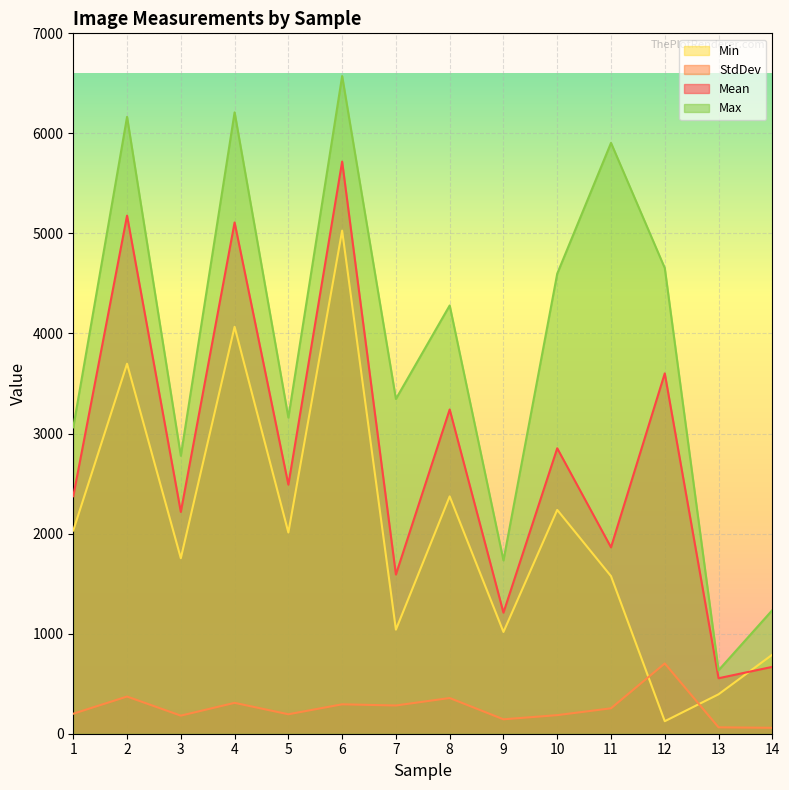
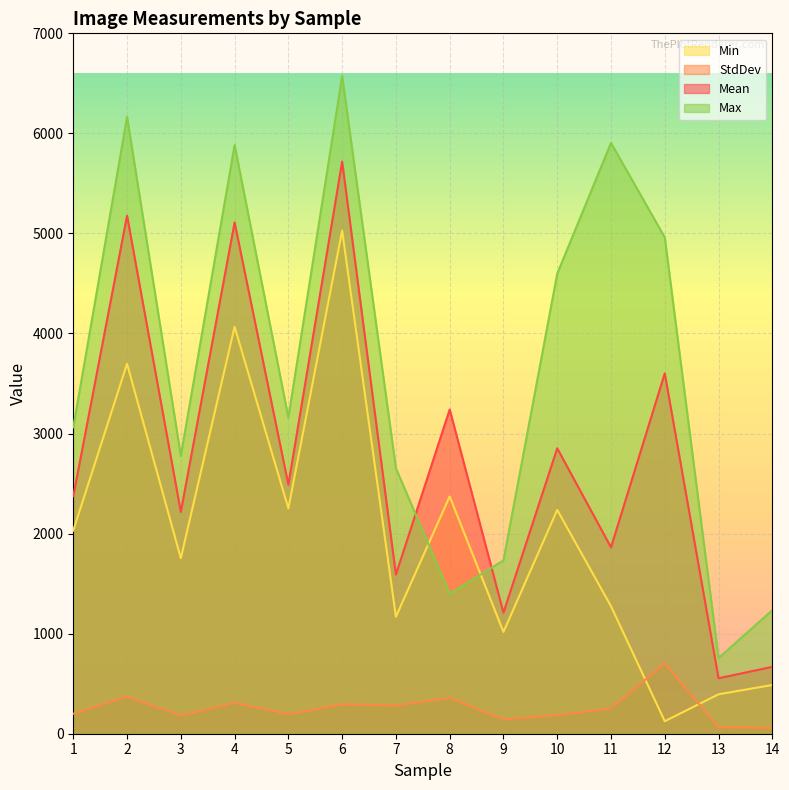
Max, 4: 6210 -> 5880
Min, 5: 2010 -> 2250
Min, 7: 1040 -> 1170
Max, 7: 3350 -> 2650
Max, 8: 4280 -> 1400
Min, 11: 1580 -> 1270
Max, 12: 4650 -> 4960
Max, 13: 630 -> 760
Min, 14: 790 -> 490
